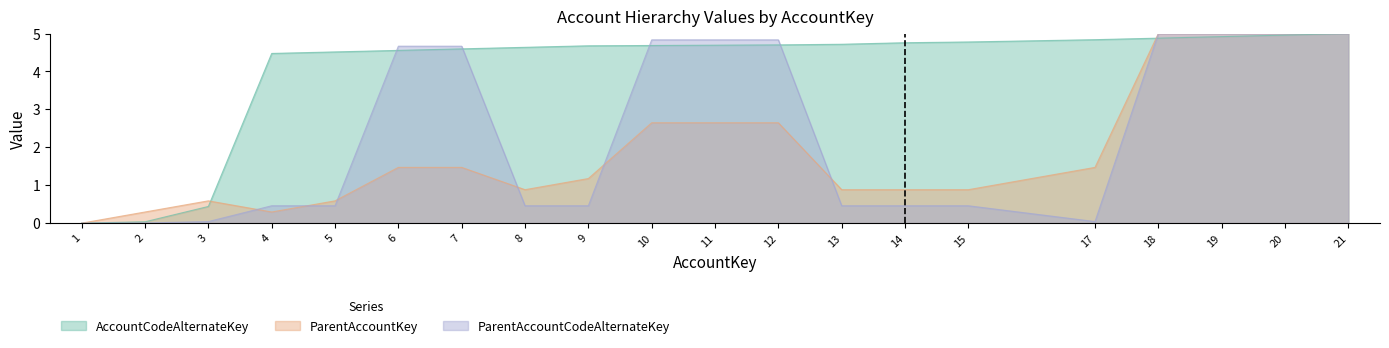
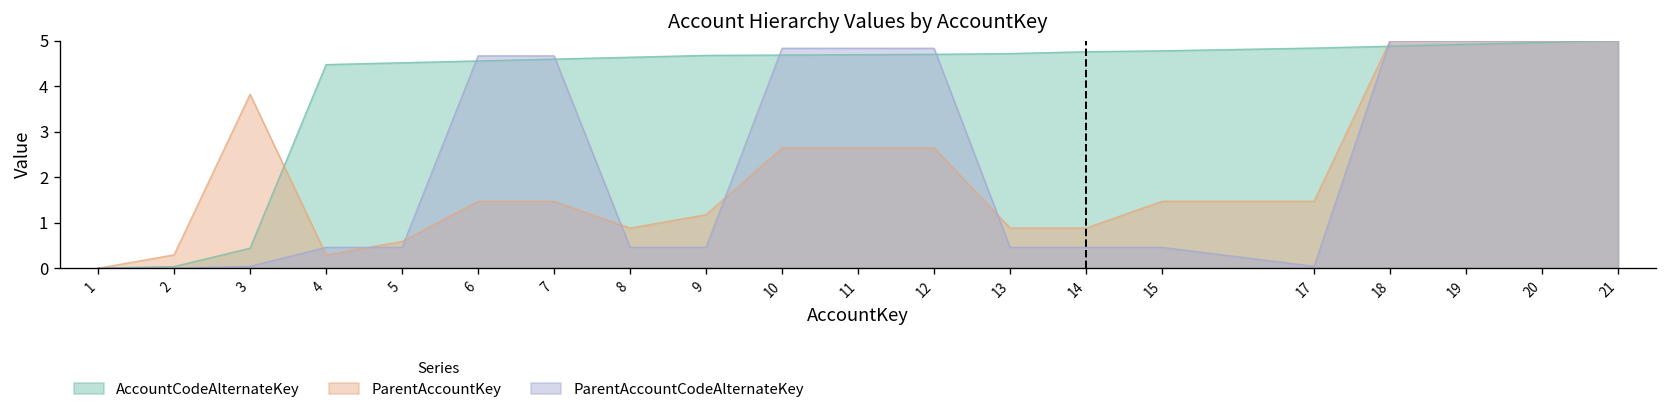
ParentAccountKey, 3: 0.6 -> 3.8
ParentAccountKey, 15: 0.9 -> 1.5
